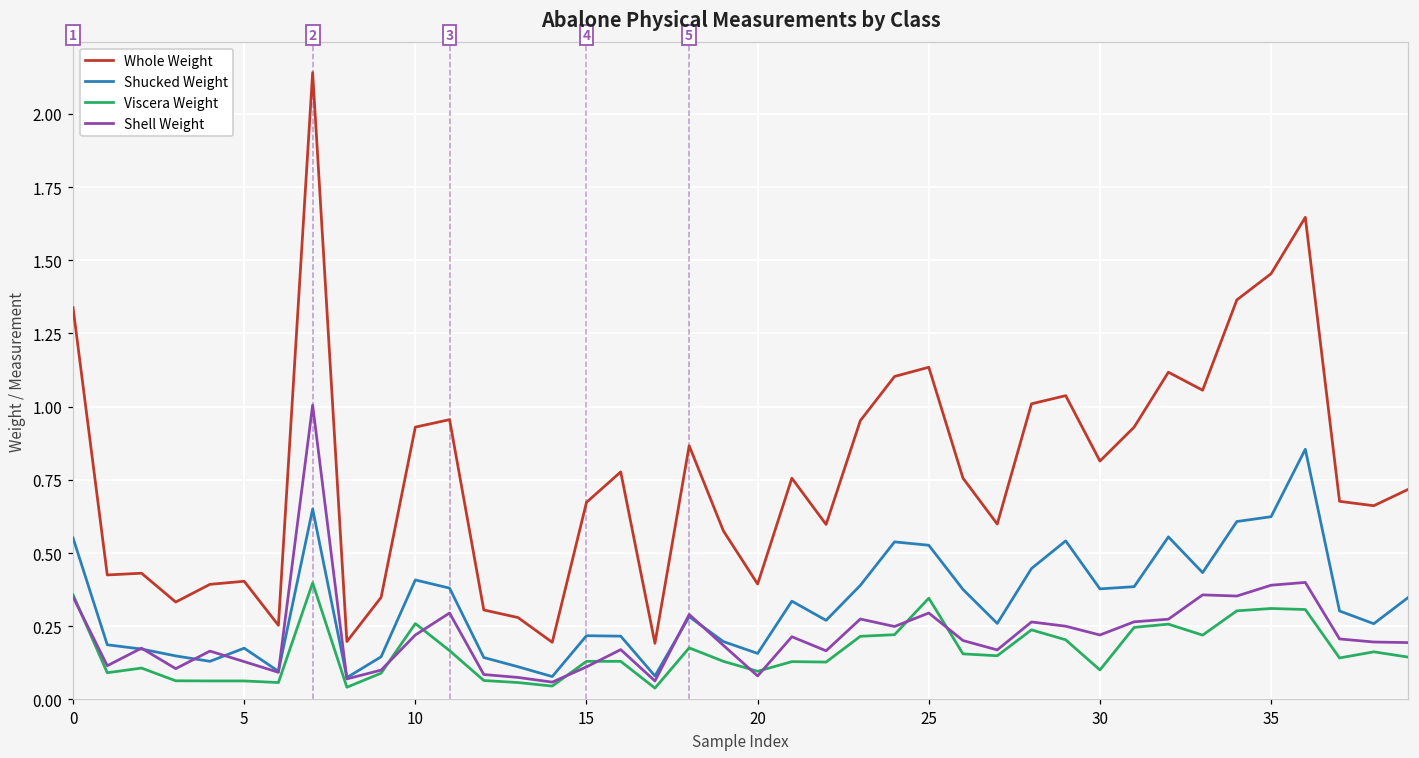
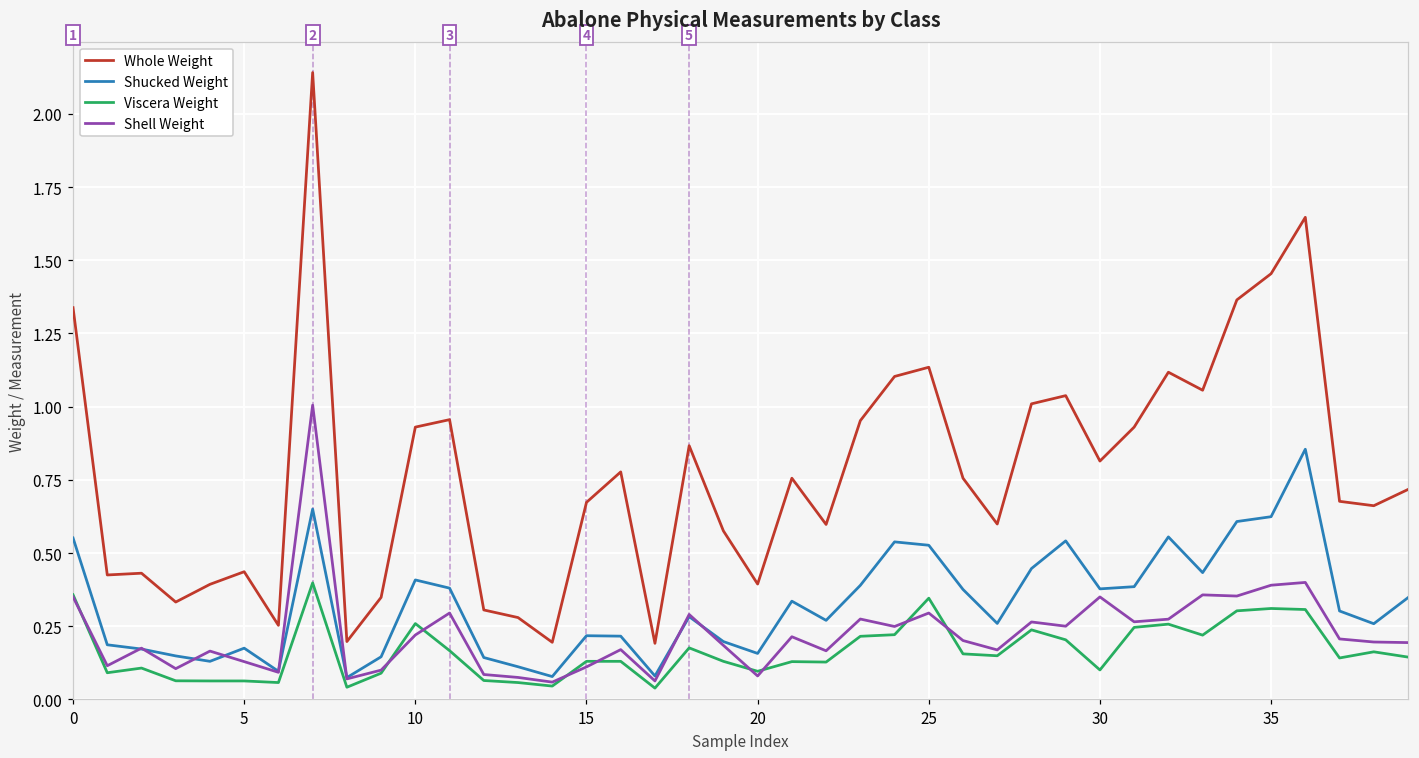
Whole Weight, 5: 0.40 -> 0.44
Shell Weight, 30: 0.22 -> 0.35
